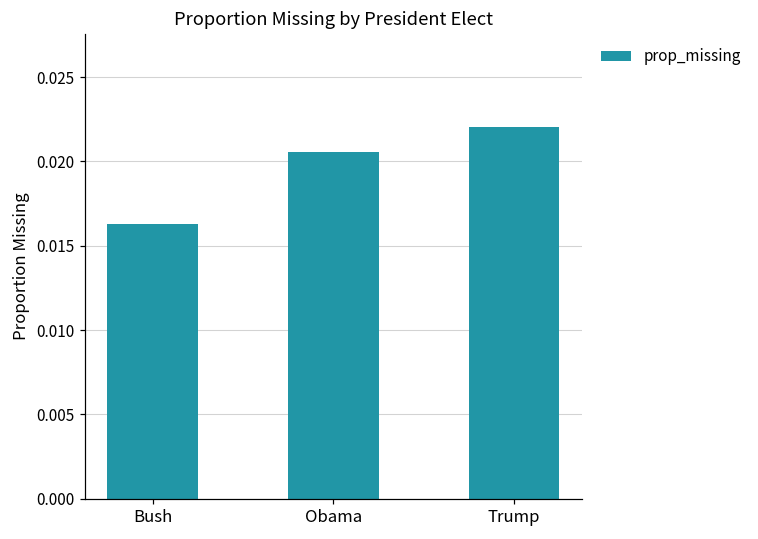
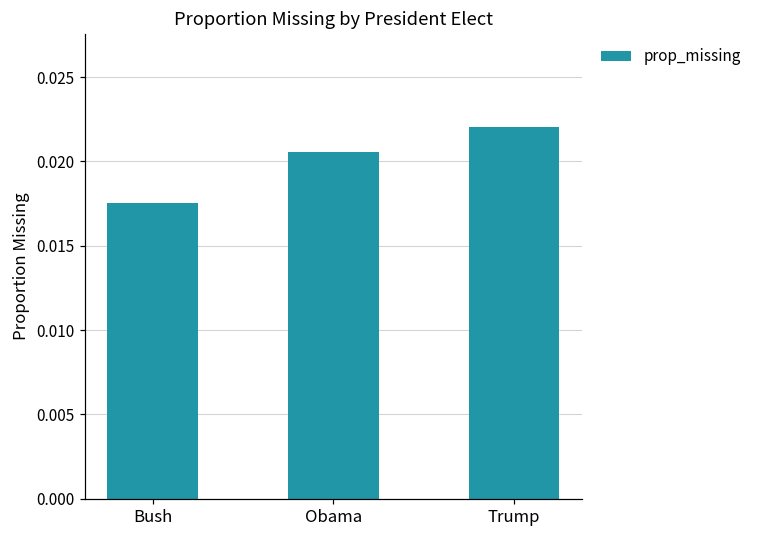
Bush: 0.0163 -> 0.0176
